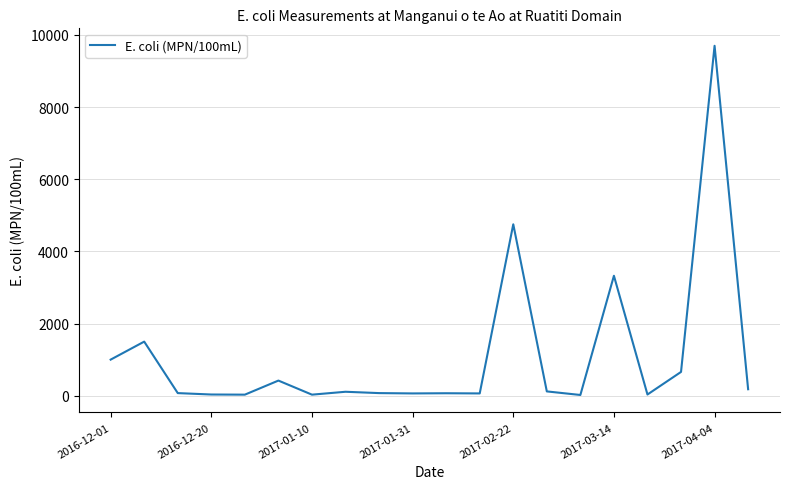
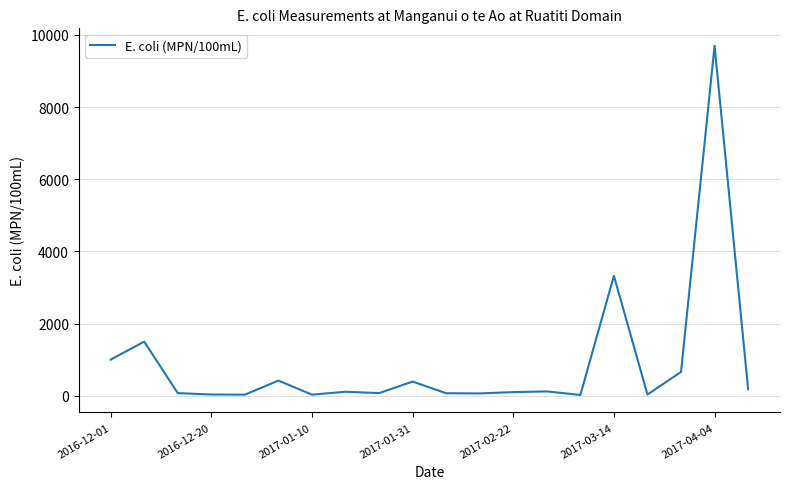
2017-01-31: 100 -> 400
2017-02-22: 4800 -> 100
